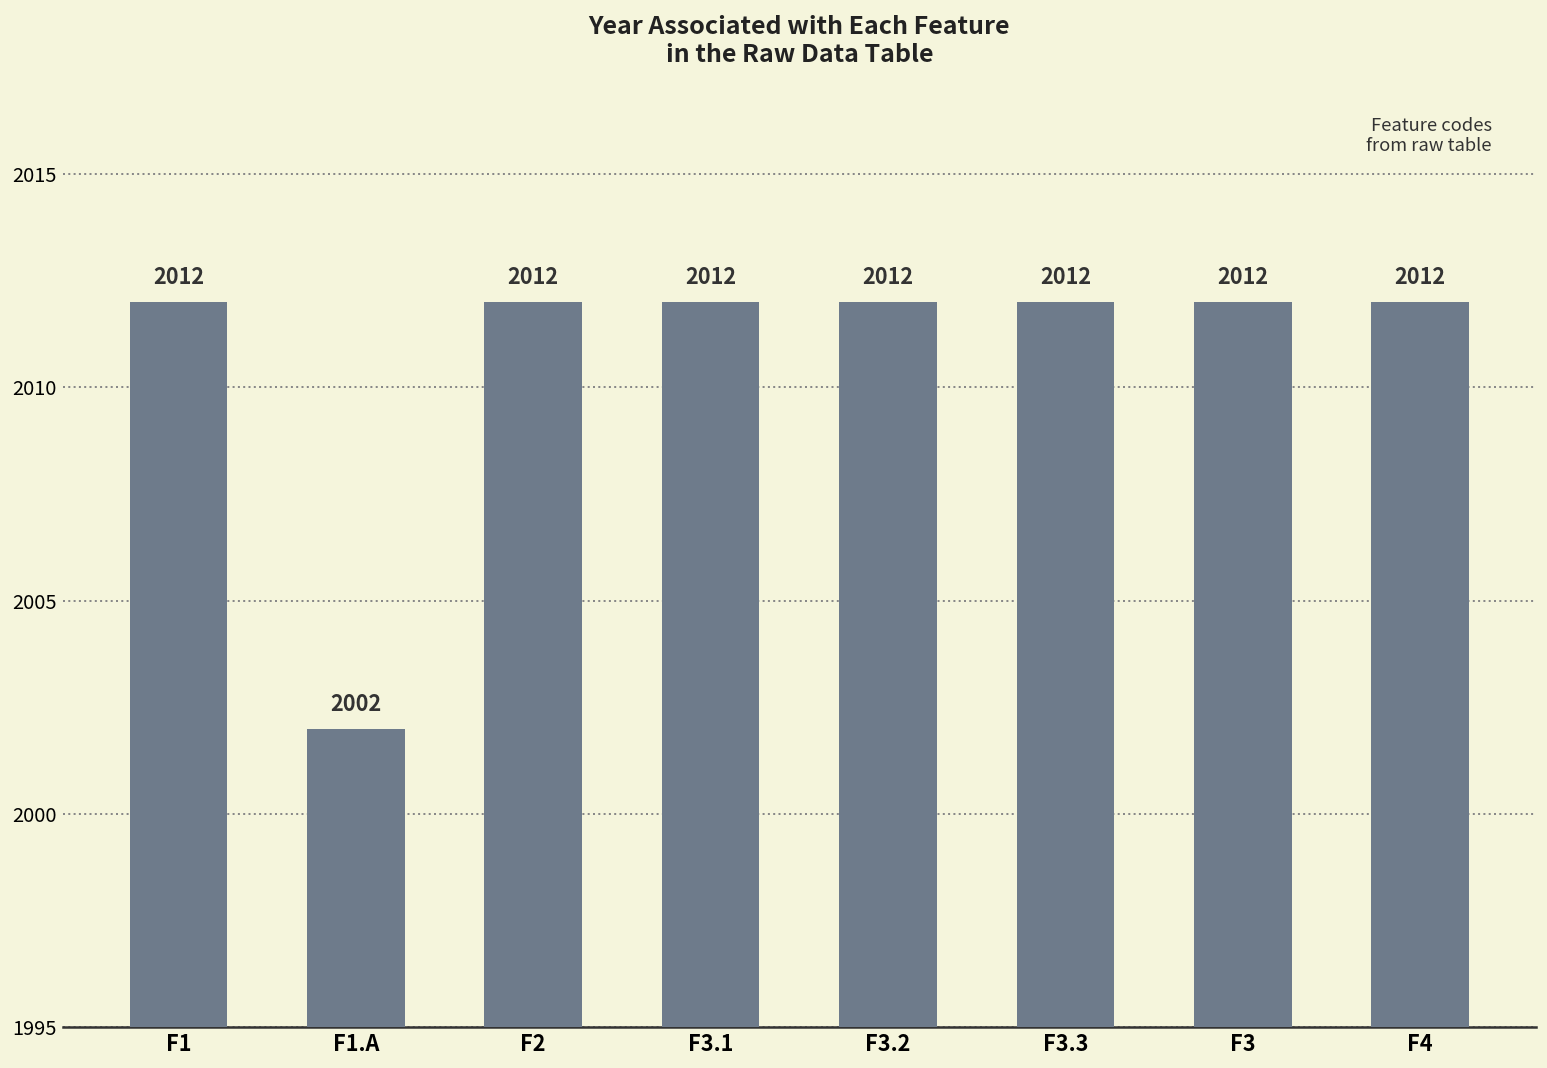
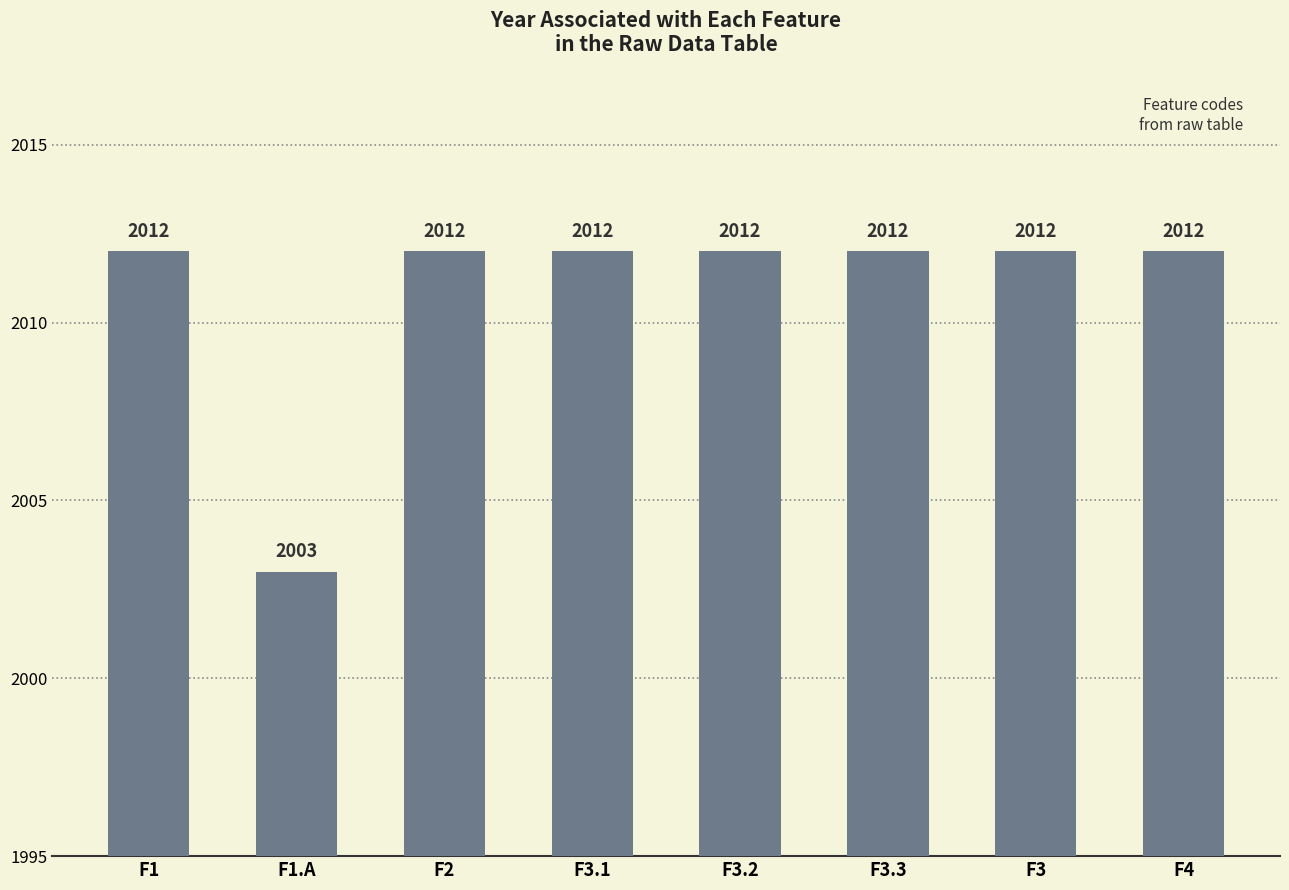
F1.A: 2002 -> 2003
